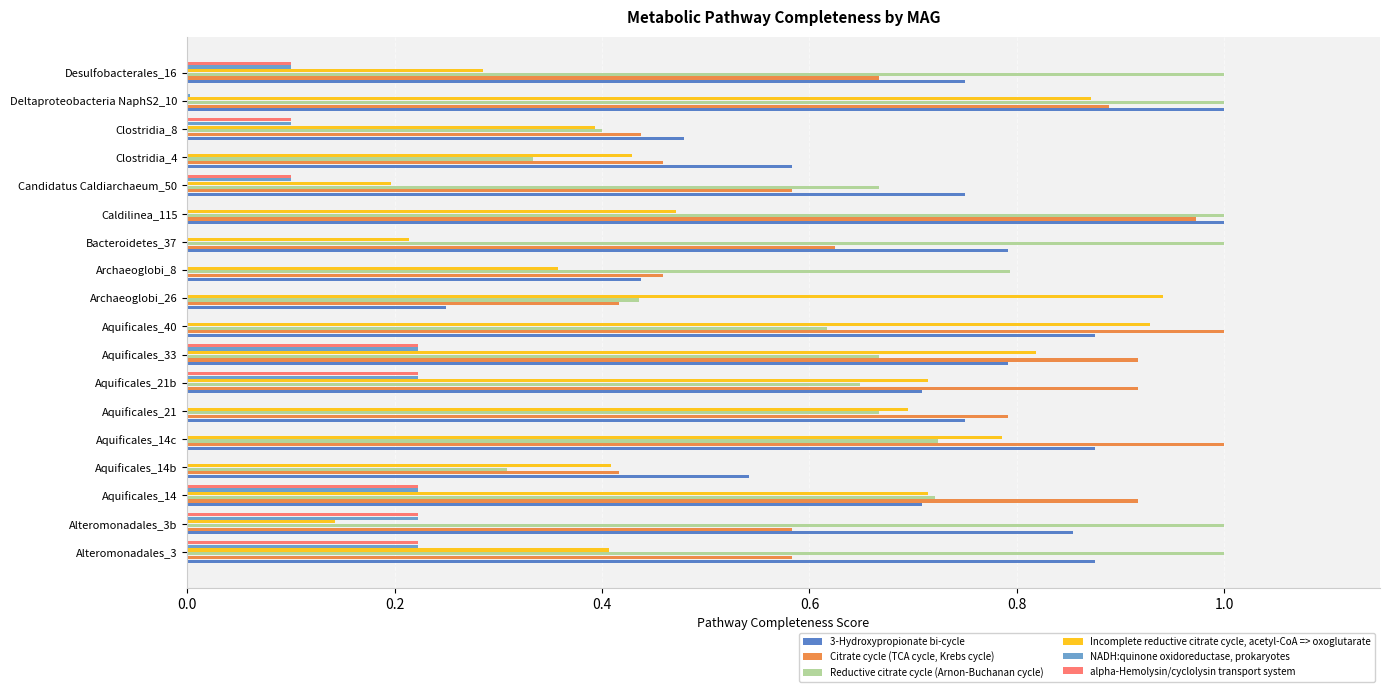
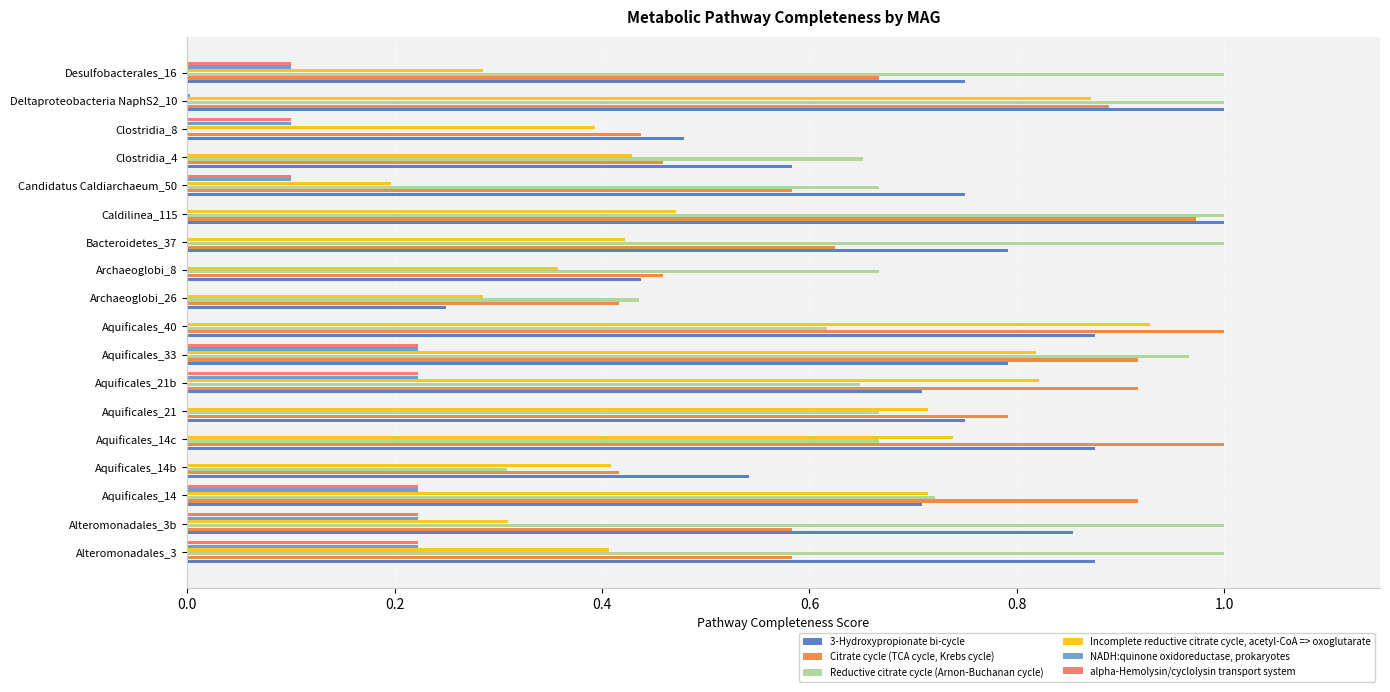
Reductive citrate cycle (Arnon-Buchanan cycle), Clostridia_8: 0.4 -> 0.0
Reductive citrate cycle (Arnon-Buchanan cycle), Clostridia_4: 0.333 -> 0.651
Incomplete reductive citrate cycle, acetyl-CoA => oxoglutarate, Bacteroidetes_37: 0.214 -> 0.423
Reductive citrate cycle (Arnon-Buchanan cycle), Archaeoglobi_8: 0.793 -> 0.667
Incomplete reductive citrate cycle, acetyl-CoA => oxoglutarate, Archaeoglobi_26: 0.941 -> 0.286
Reductive citrate cycle (Arnon-Buchanan cycle), Aquificales_33: 0.667 -> 0.966
Incomplete reductive citrate cycle, acetyl-CoA => oxoglutarate, Aquificales_21b: 0.714 -> 0.821
Incomplete reductive citrate cycle, acetyl-CoA => oxoglutarate, Aquificales_21: 0.695 -> 0.714
Incomplete reductive citrate cycle, acetyl-CoA => oxoglutarate, Aquificales_14c: 0.786 -> 0.739
Reductive citrate cycle (Arnon-Buchanan cycle), Aquificales_14c: 0.724 -> 0.667
Incomplete reductive citrate cycle, acetyl-CoA => oxoglutarate, Alteromonadales_3b: 0.143 -> 0.309
